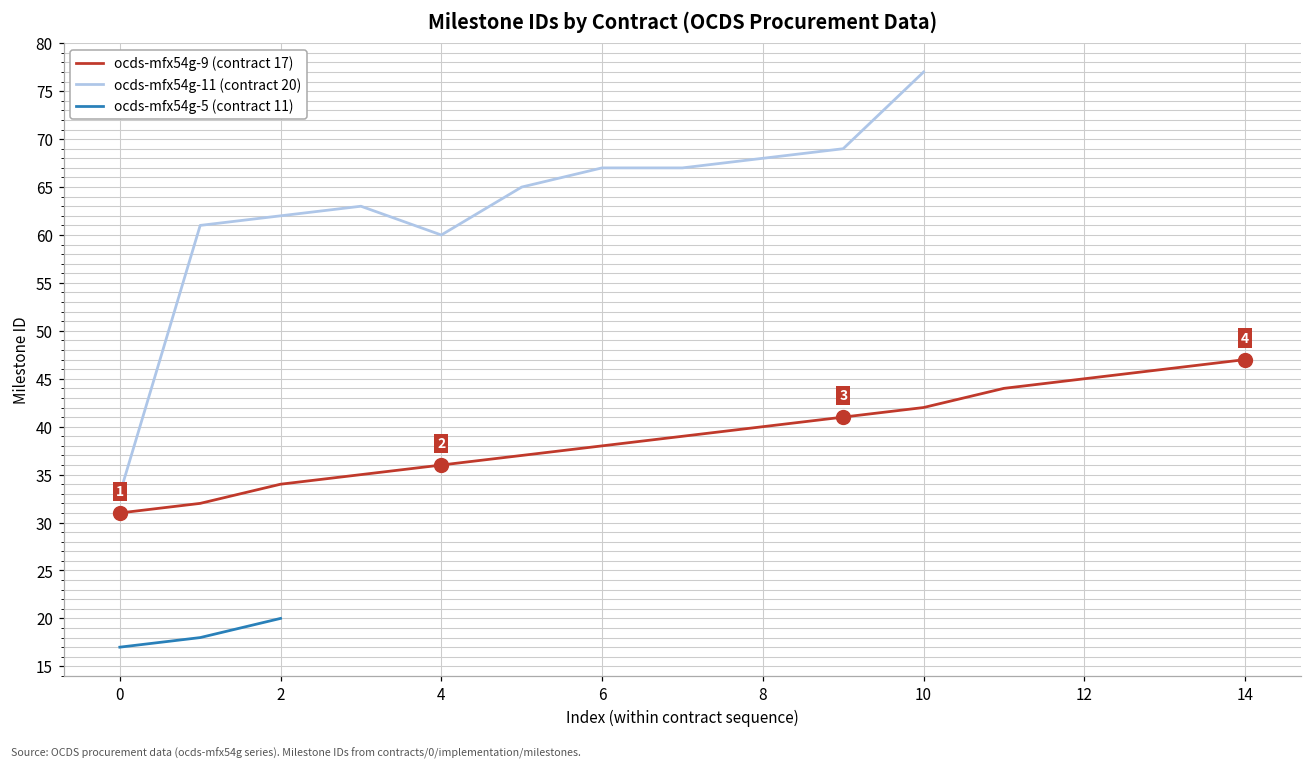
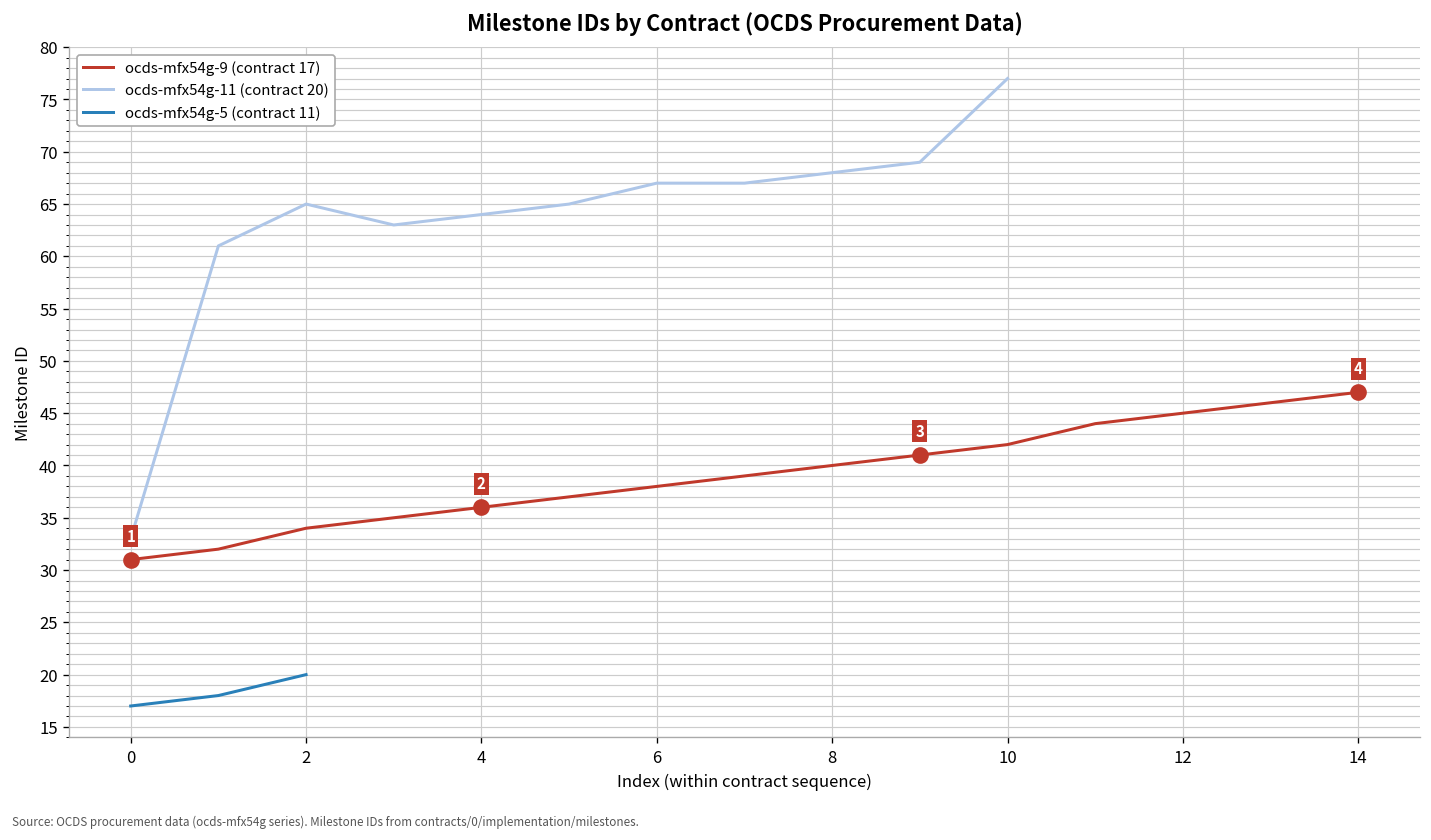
ocds-mfx54g-11 (contract 20), 2: 62 -> 65
ocds-mfx54g-11 (contract 20), 4: 60 -> 64
